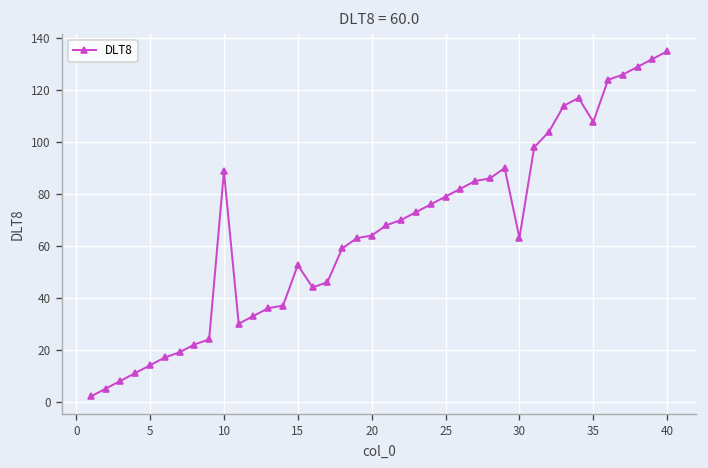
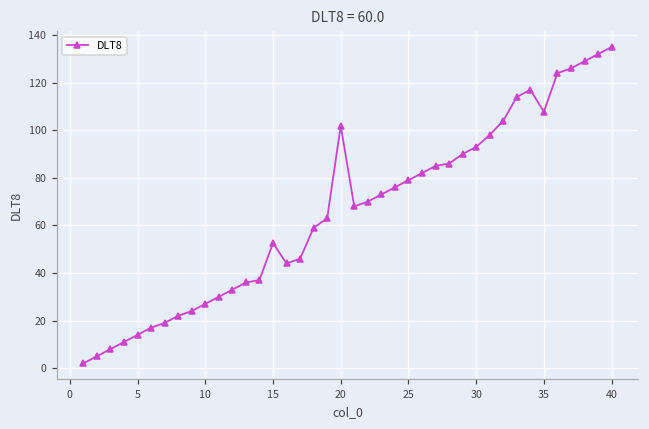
10: 89 -> 27
20: 64 -> 102
30: 63 -> 93
